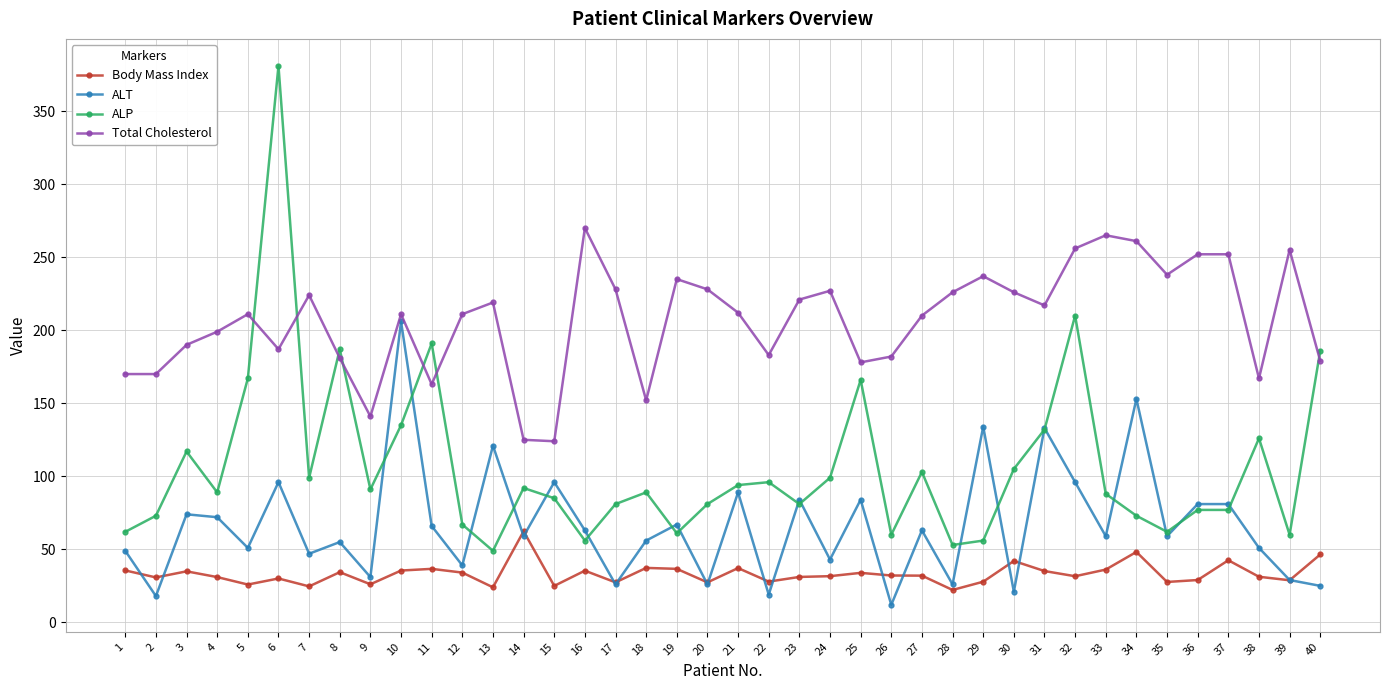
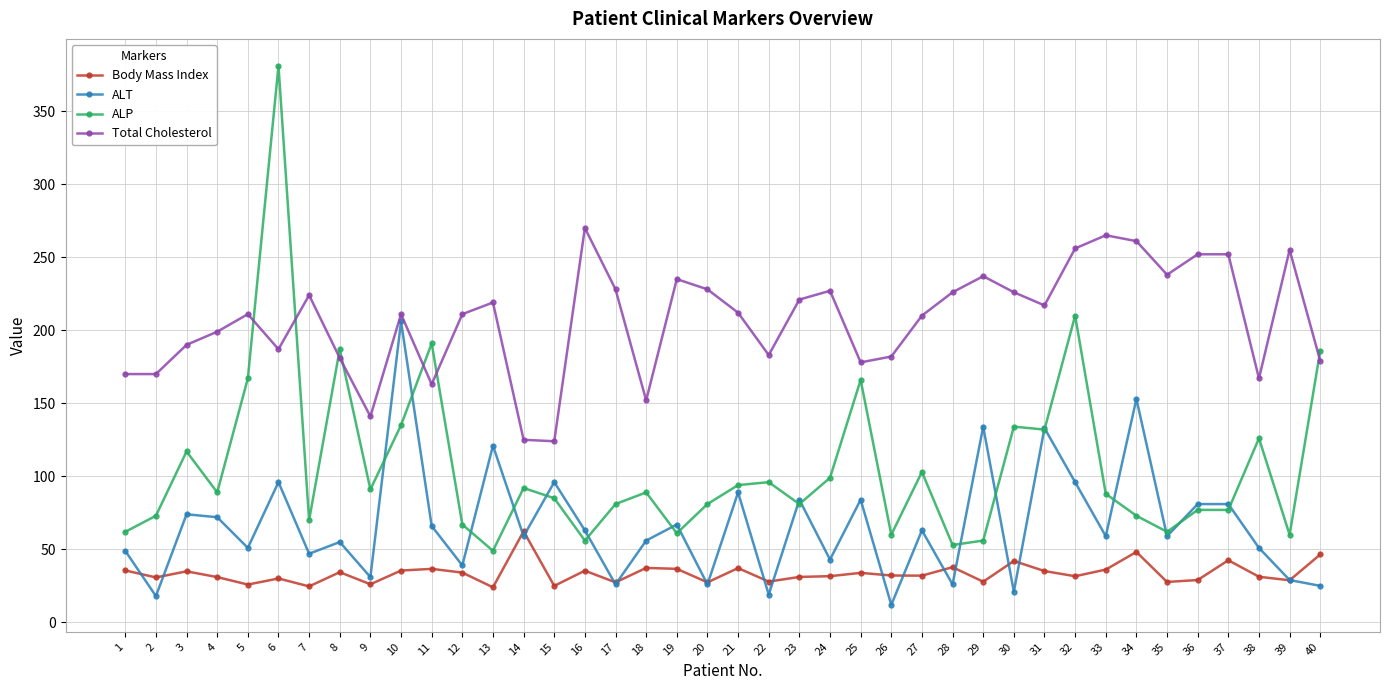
ALP, 7: 99 -> 70
Body Mass Index, 28: 22 -> 38
ALP, 30: 105 -> 134
